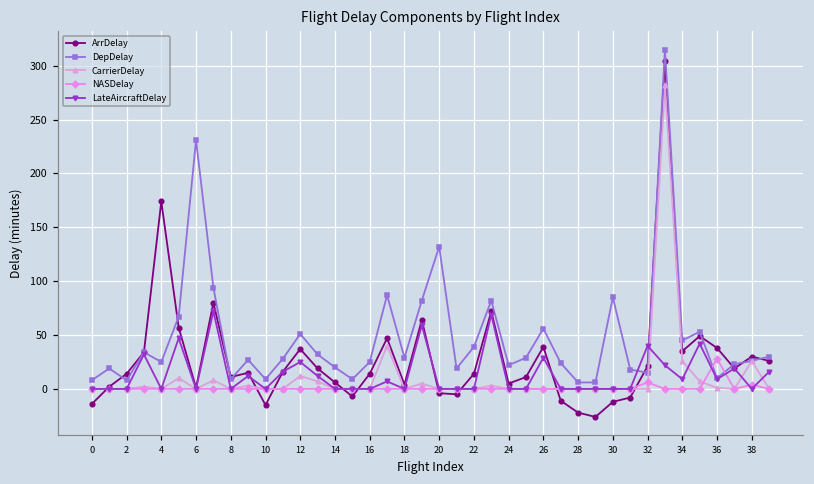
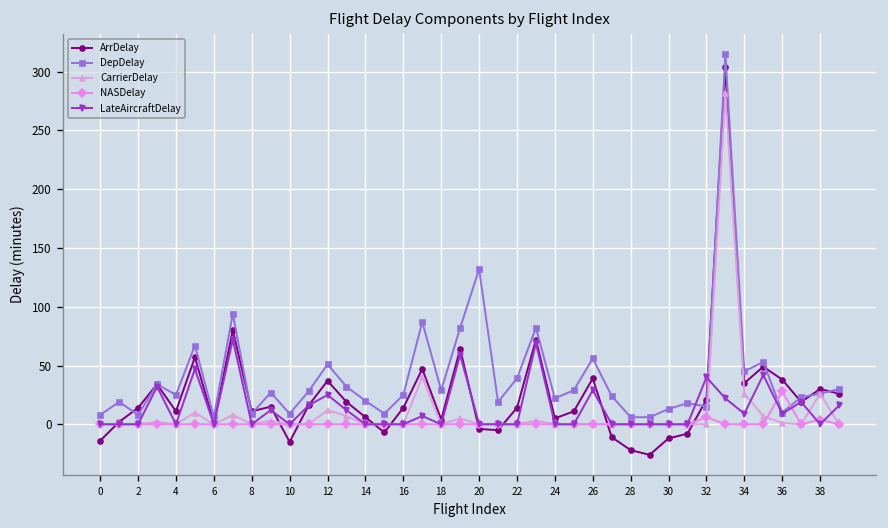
ArrDelay, 4: 170 -> 10
DepDelay, 6: 230 -> 10
DepDelay, 30: 90 -> 10
